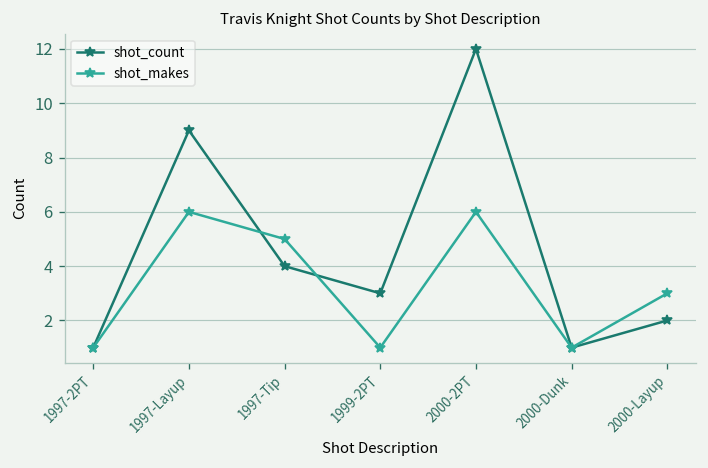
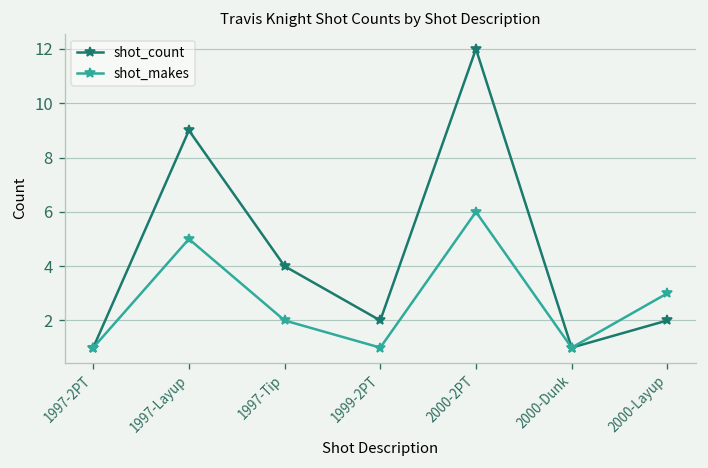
shot_makes, 1997-Layup: 6 -> 5
shot_makes, 1997-Tip: 5 -> 2
shot_count, 1999-2PT: 3 -> 2
